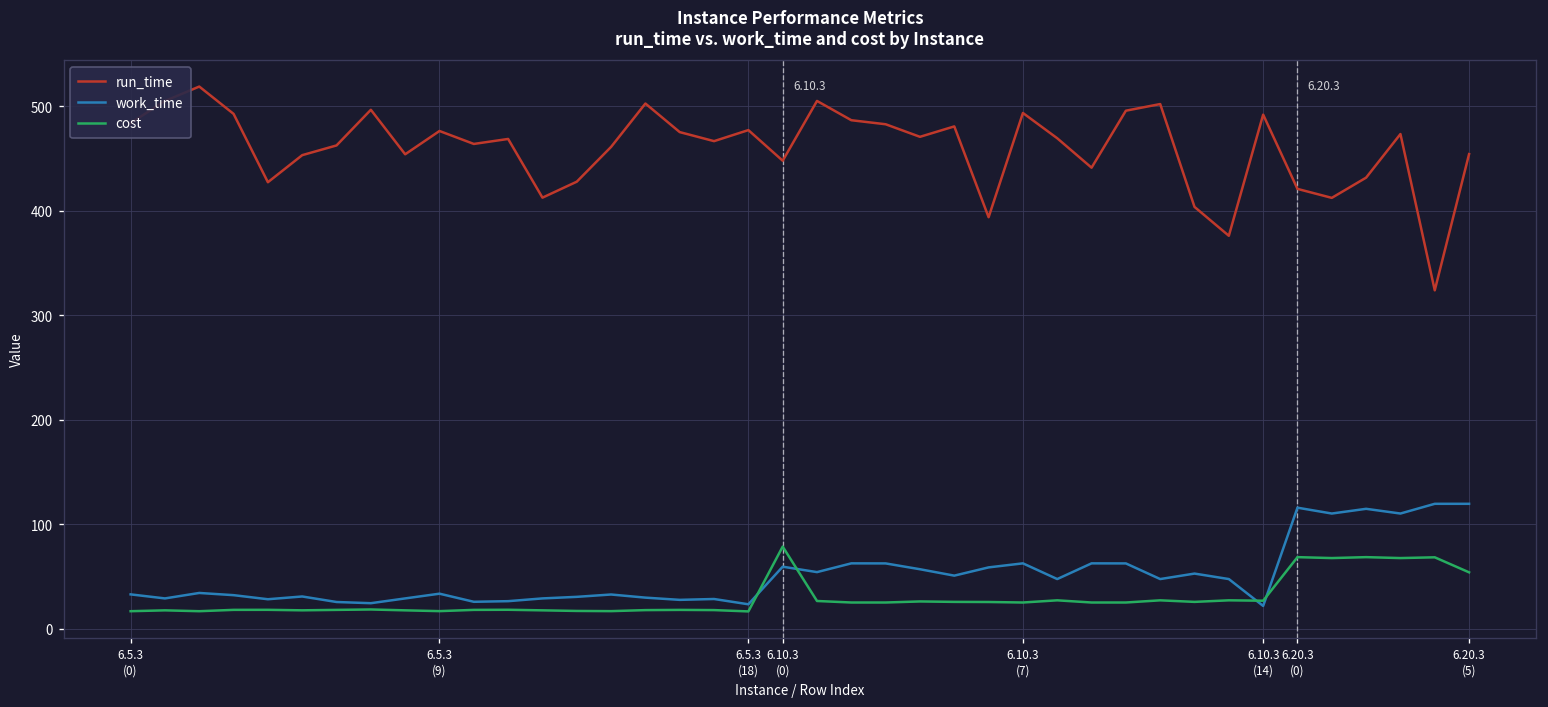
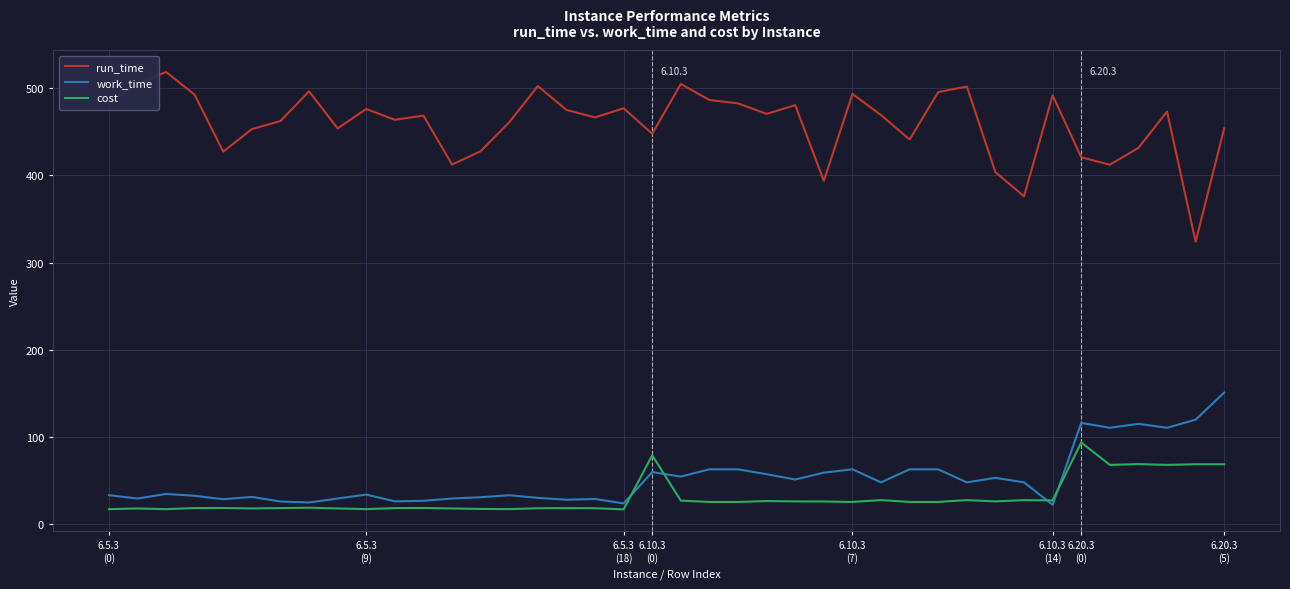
cost, 6.20.3 (0): 70 -> 90
work_time, 6.20.3 (5): 120 -> 150
cost, 6.20.3 (5): 50 -> 70
